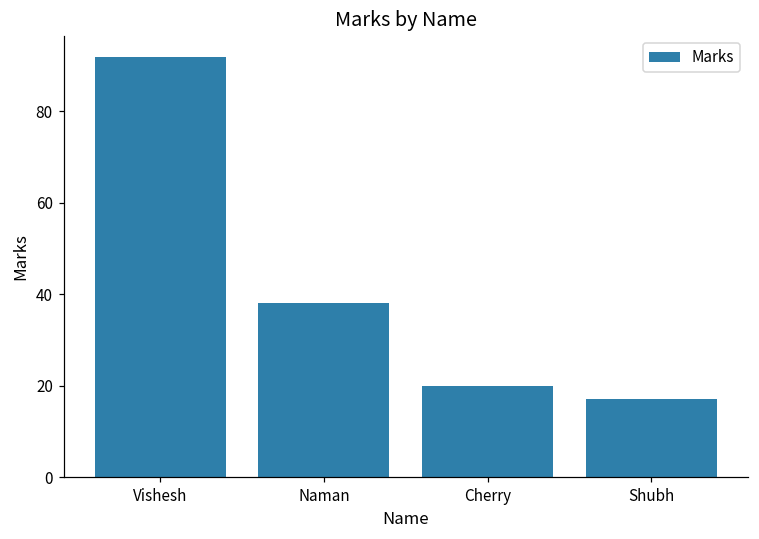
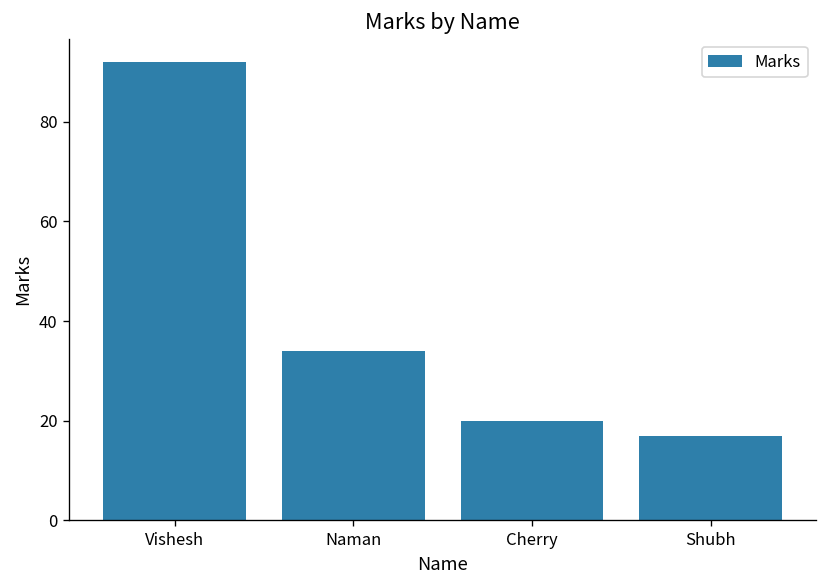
Naman: 38 -> 34
